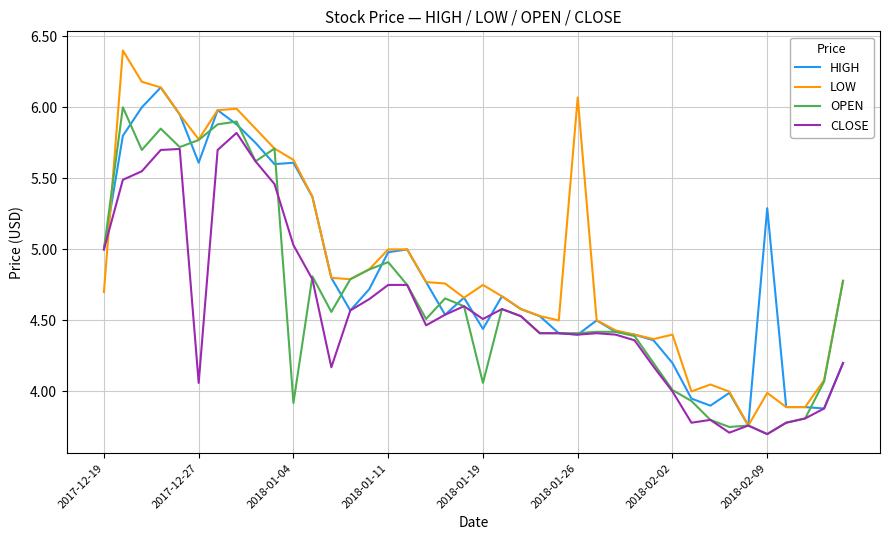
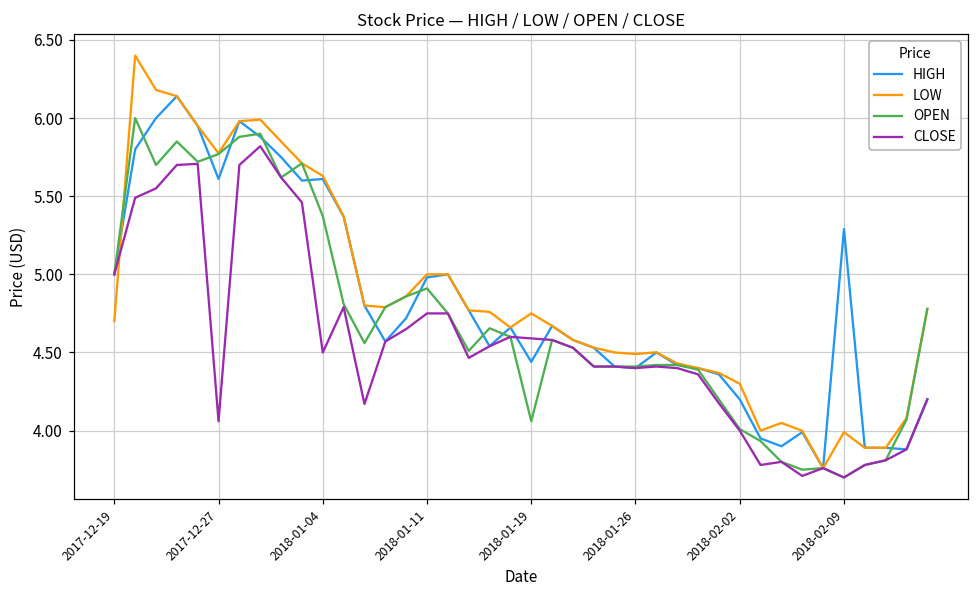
OPEN, 2018-01-04: 3.92 -> 5.37
CLOSE, 2018-01-04: 5.03 -> 4.50
CLOSE, 2018-01-19: 4.51 -> 4.59
LOW, 2018-01-26: 6.07 -> 4.49
LOW, 2018-02-02: 4.4 -> 4.3
